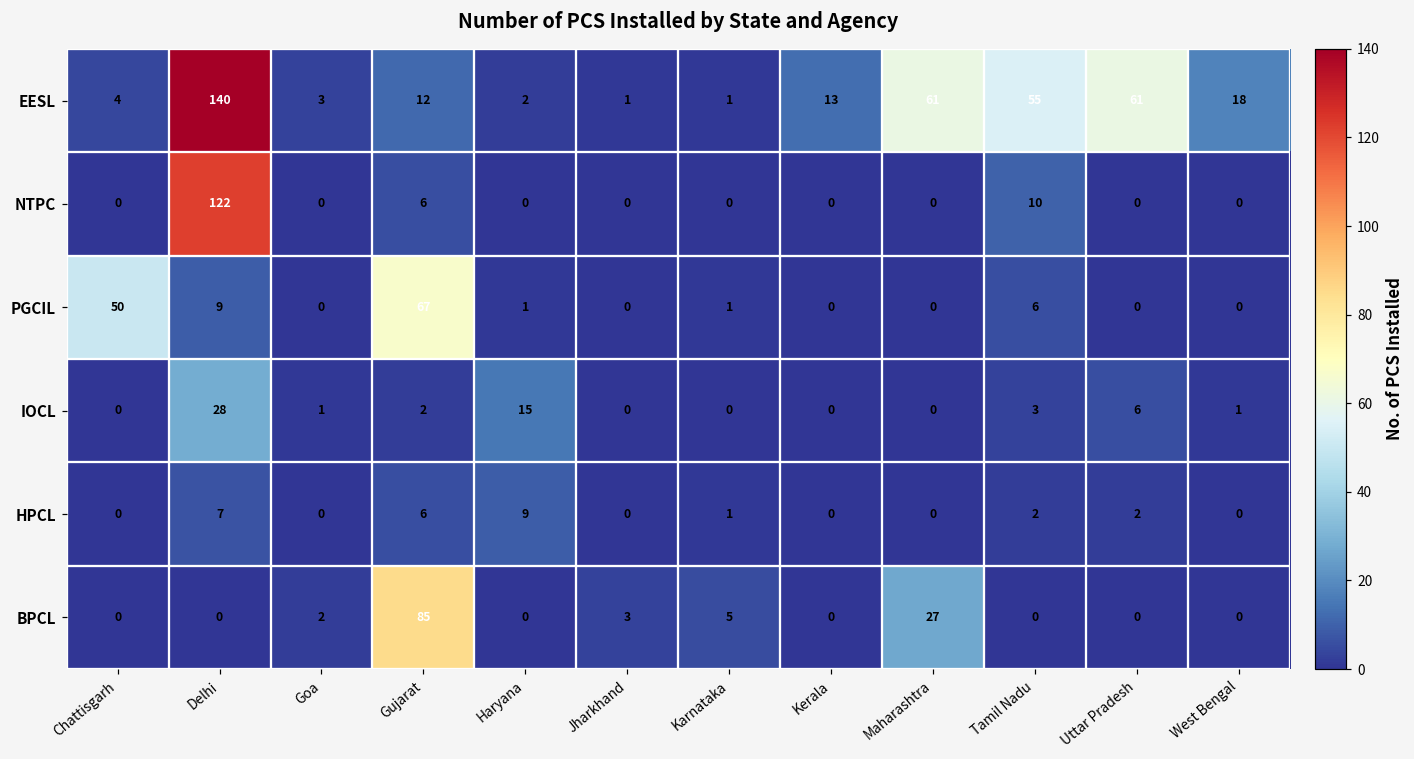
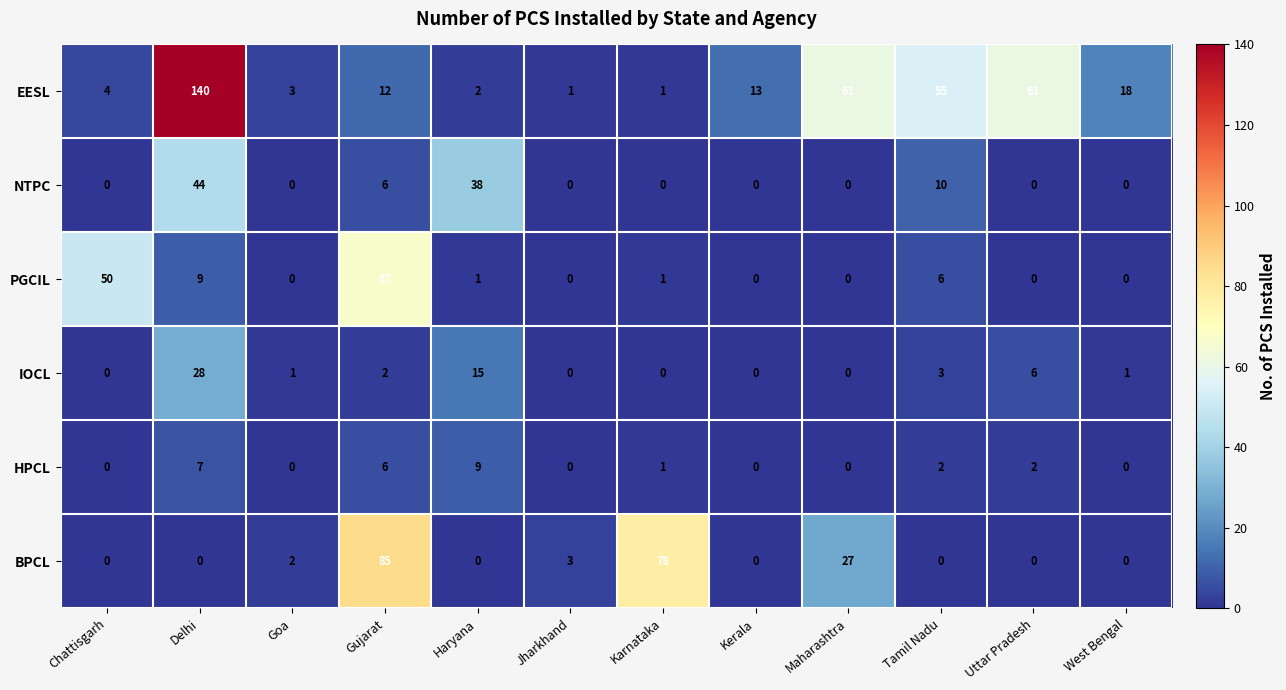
NTPC, Delhi: 122 -> 44
NTPC, Haryana: 0 -> 38
BPCL, Karnataka: 5 -> 78
